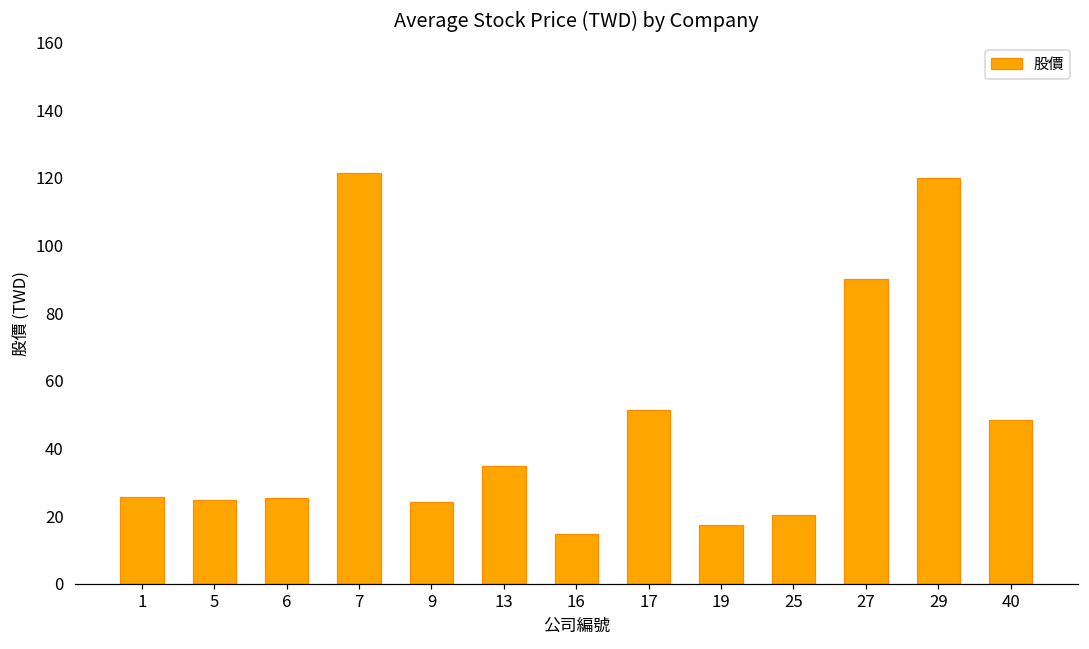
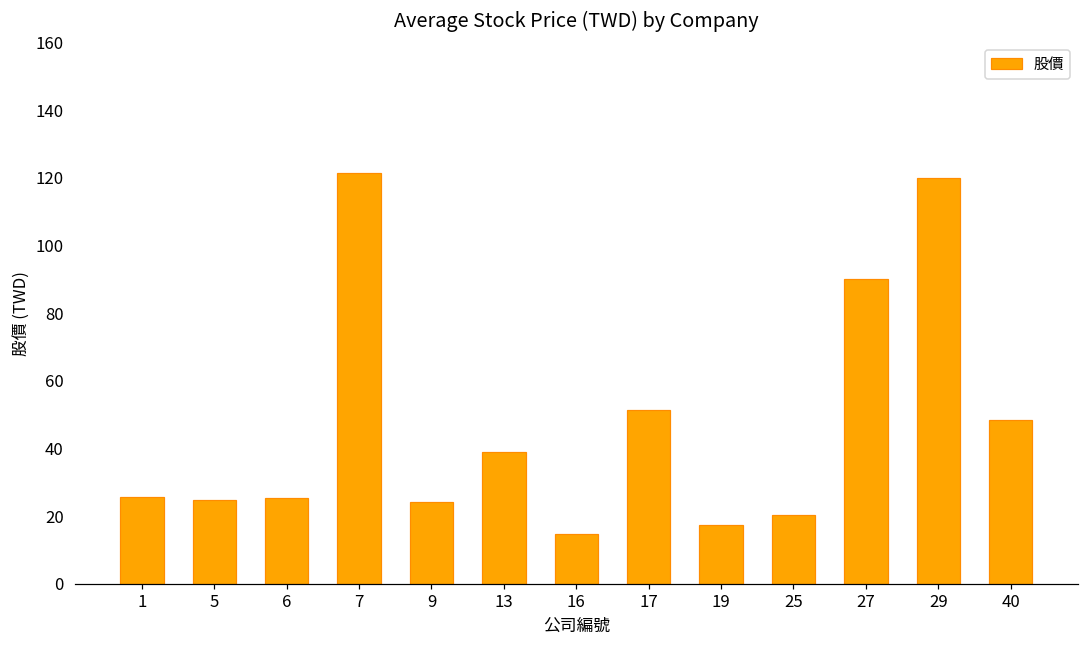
13: 35 -> 39
